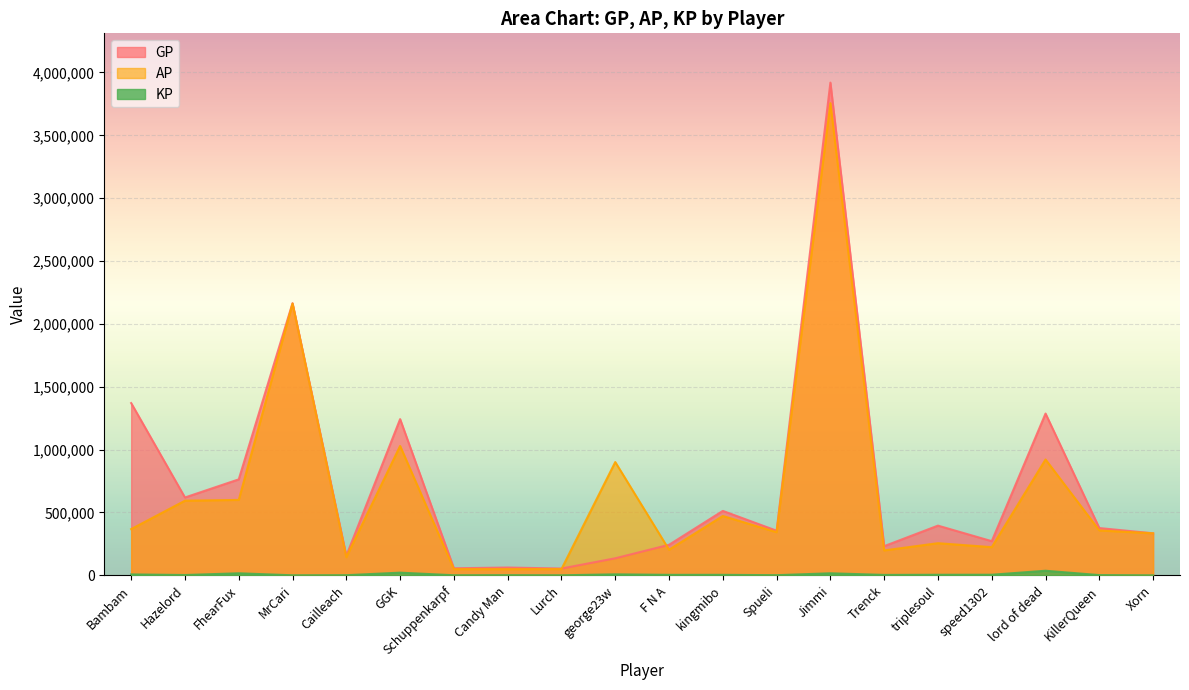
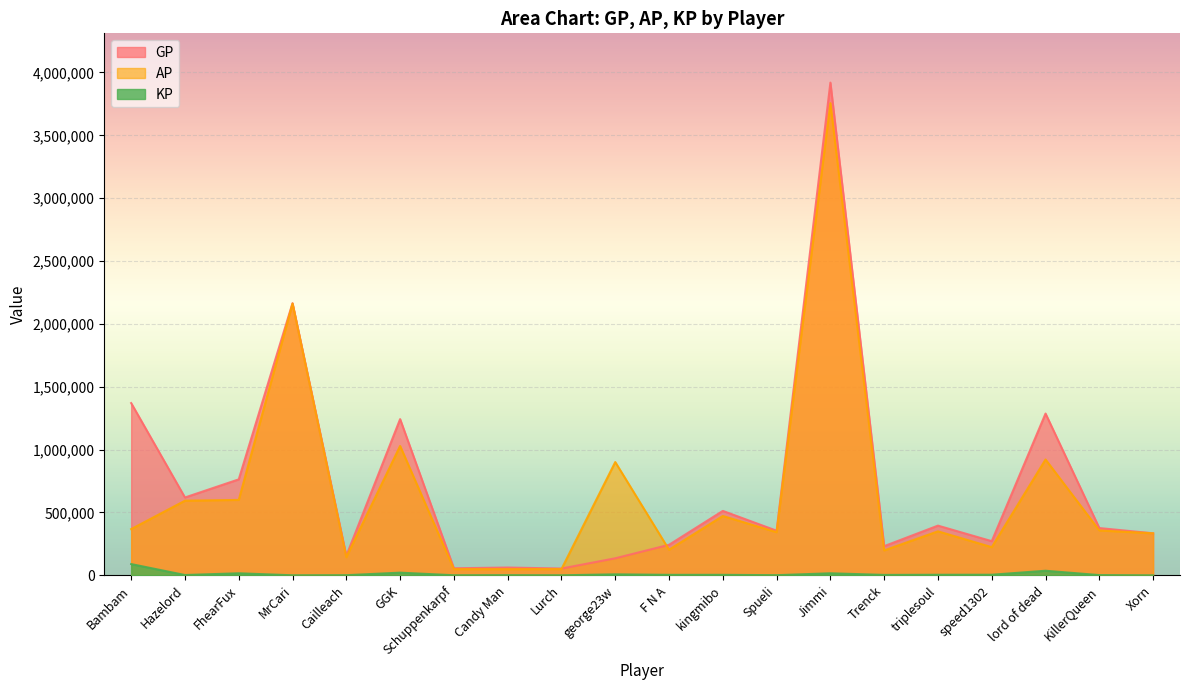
KP, Bambam: 10,000 -> 90,000
AP, triplesoul: 260,000 -> 350,000
